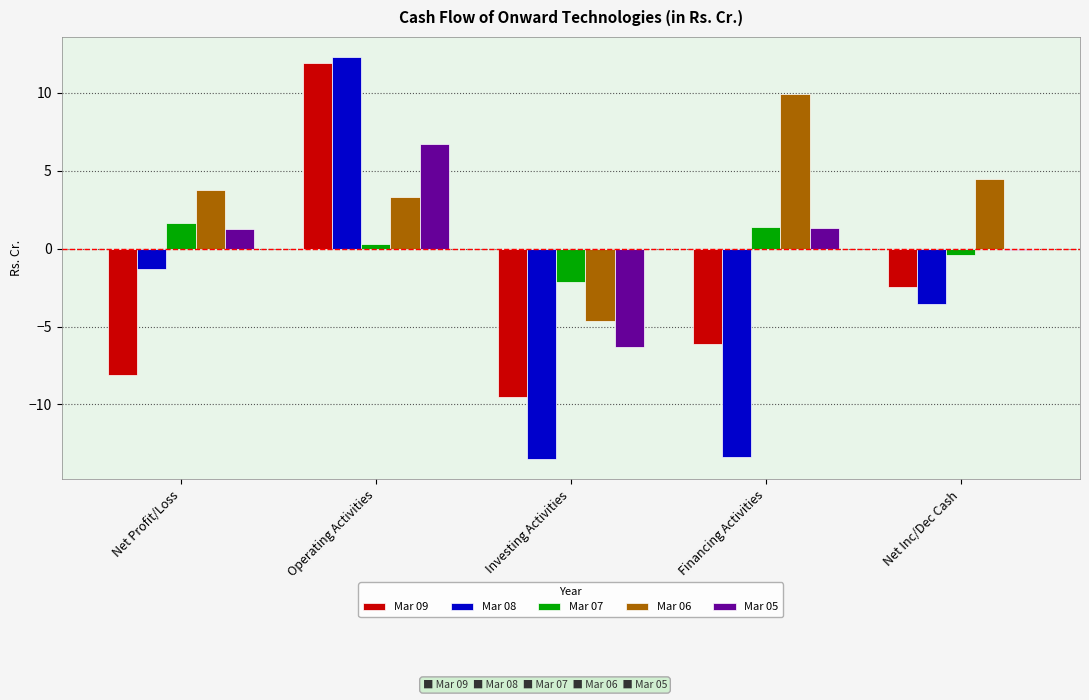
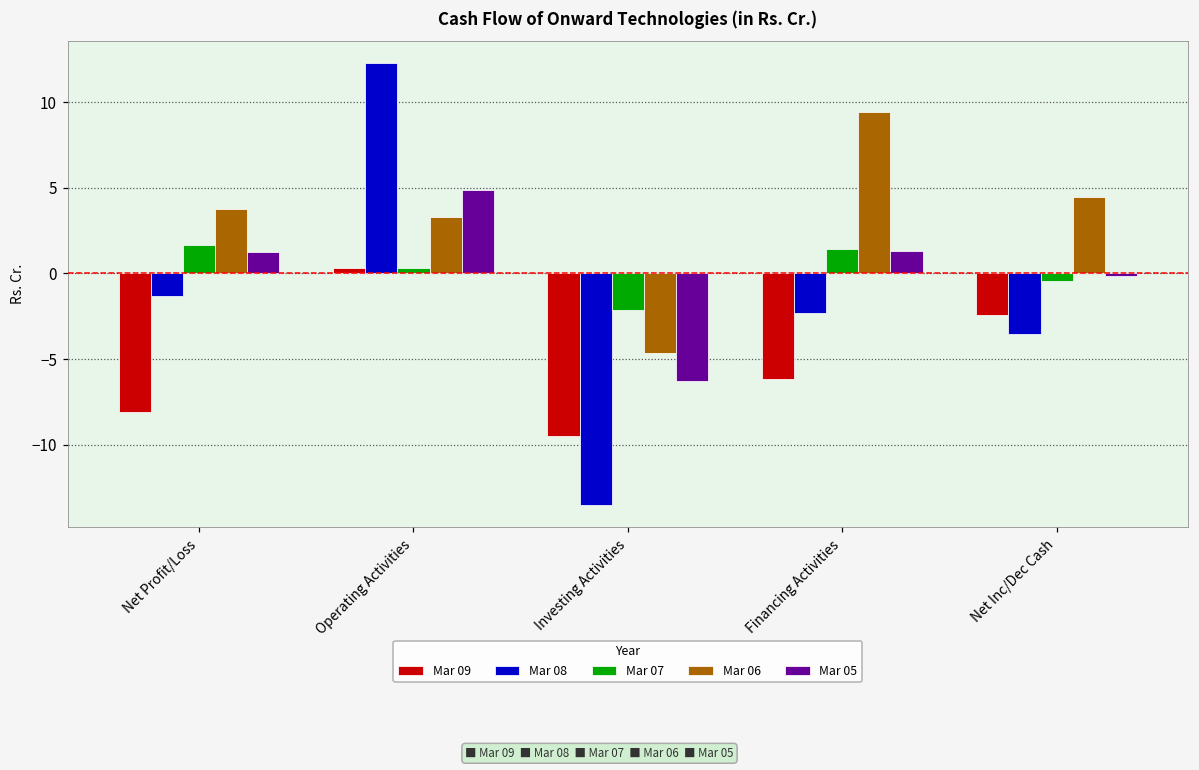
Mar 09, Operating Activities: 11.9 -> 0.3
Mar 05, Operating Activities: 6.7 -> 4.8
Mar 08, Financing Activities: -13.3 -> -2.3
Mar 06, Financing Activities: 9.9 -> 9.4
